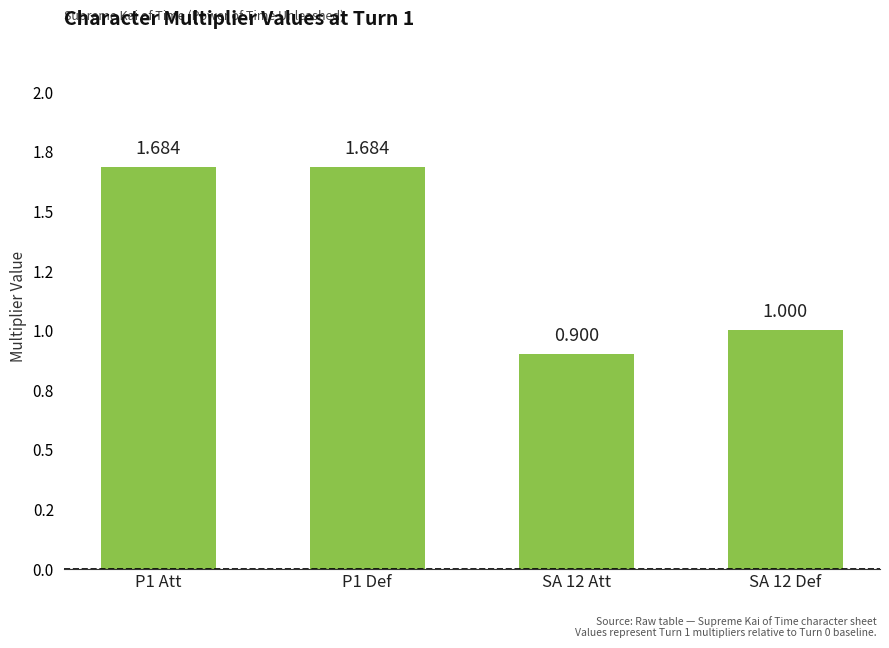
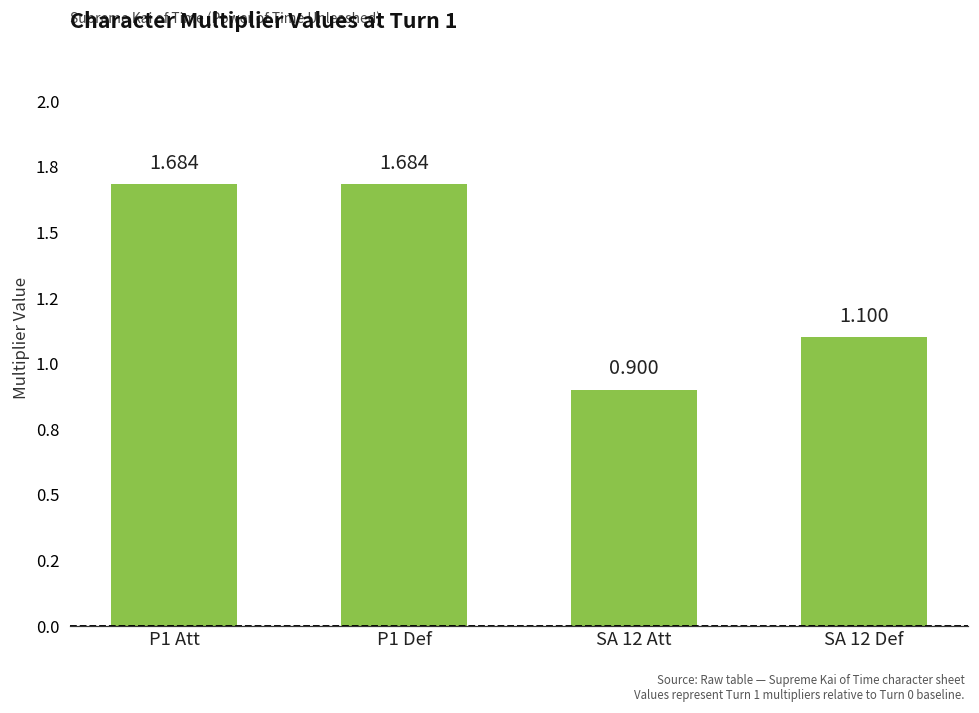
SA 12 Def: 1.000 -> 1.100
